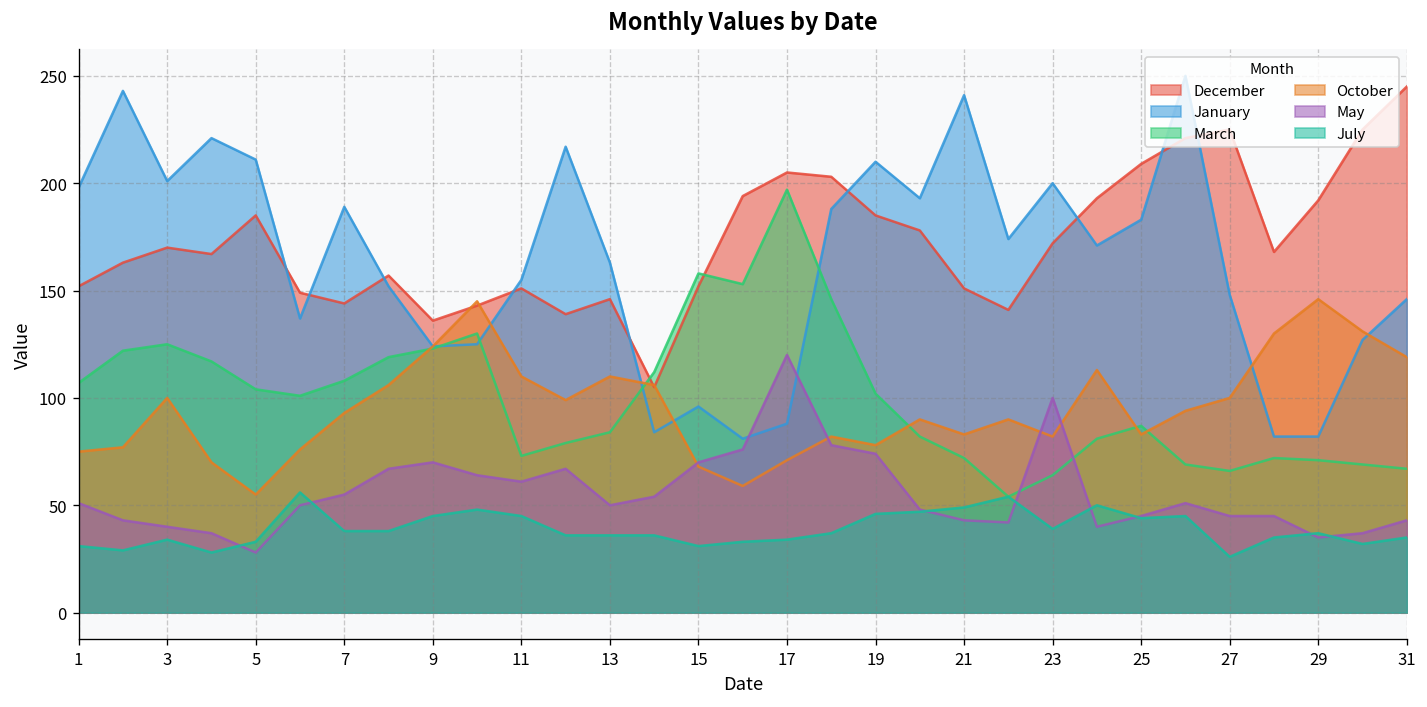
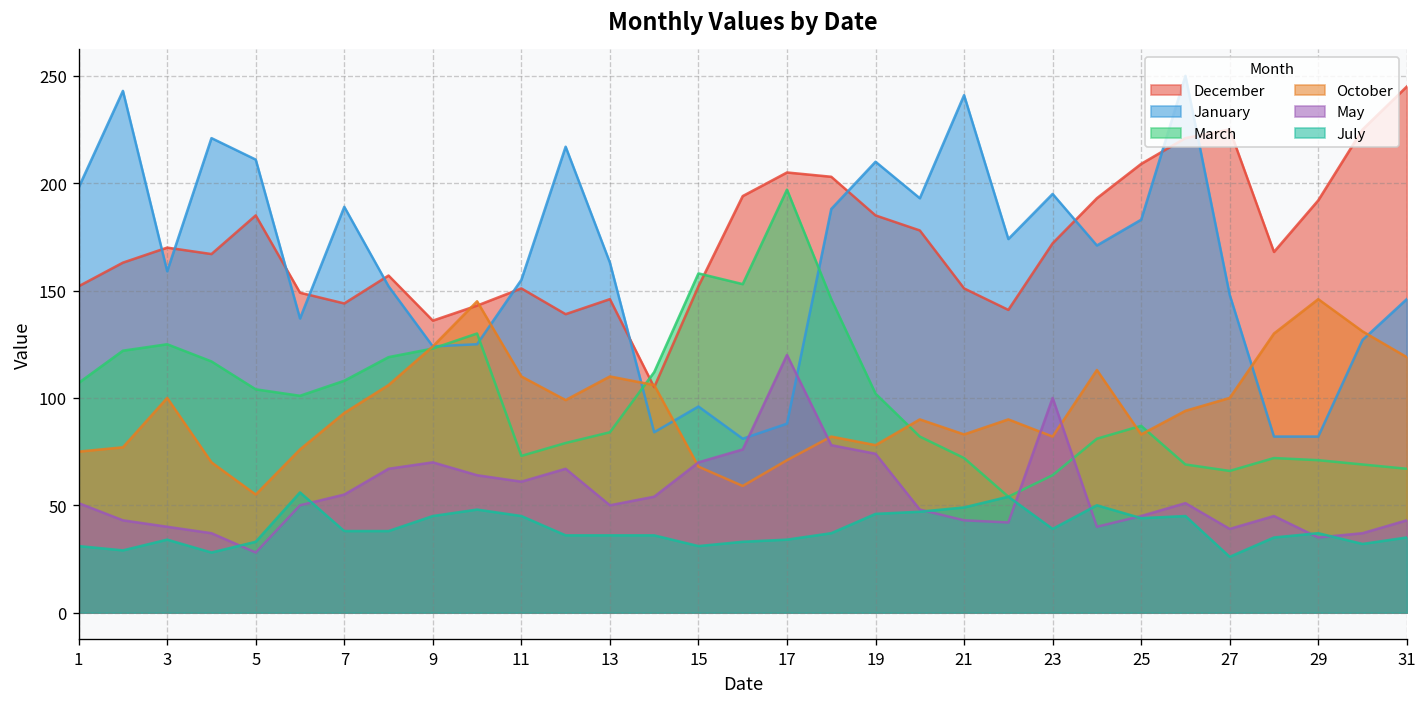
January, 3: 201 -> 159
January, 23: 200 -> 195
May, 27: 45 -> 39
